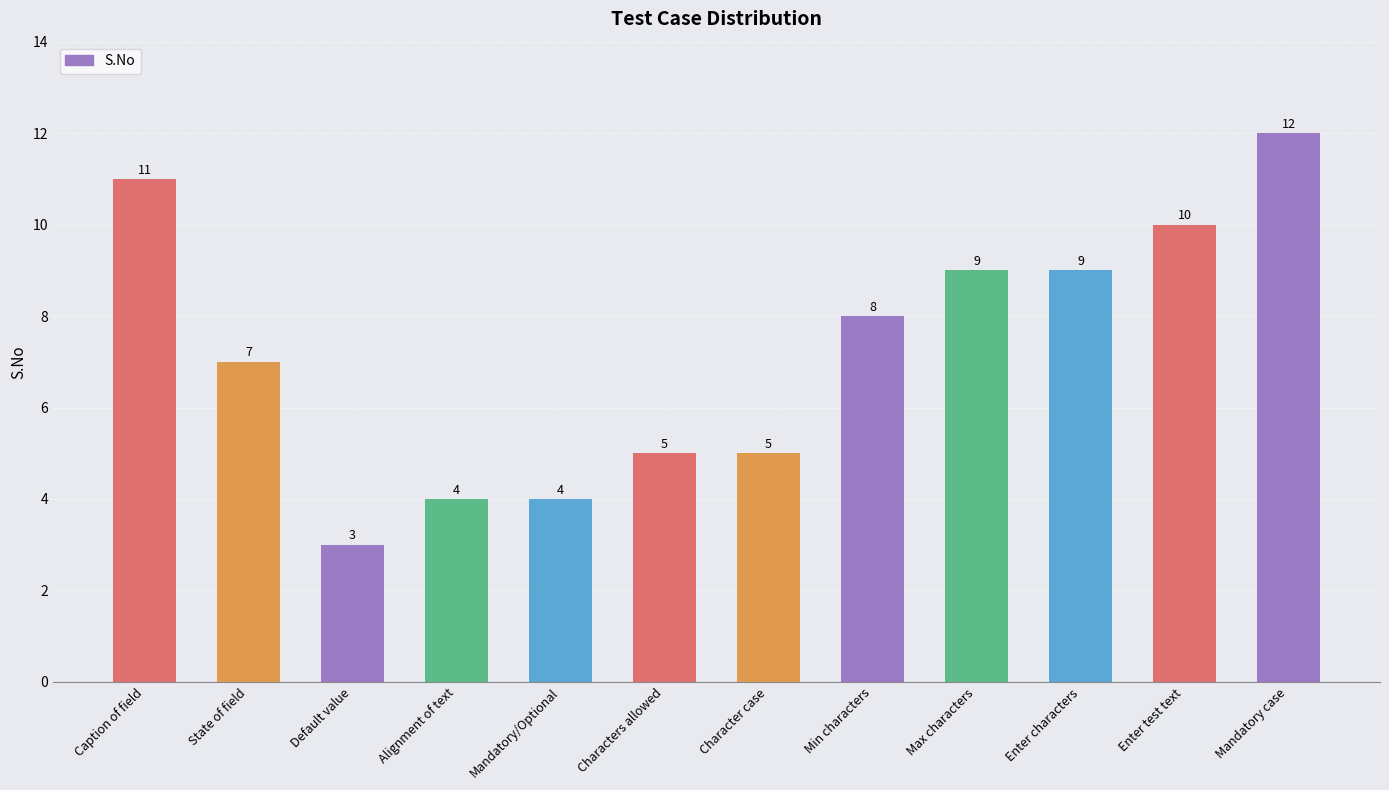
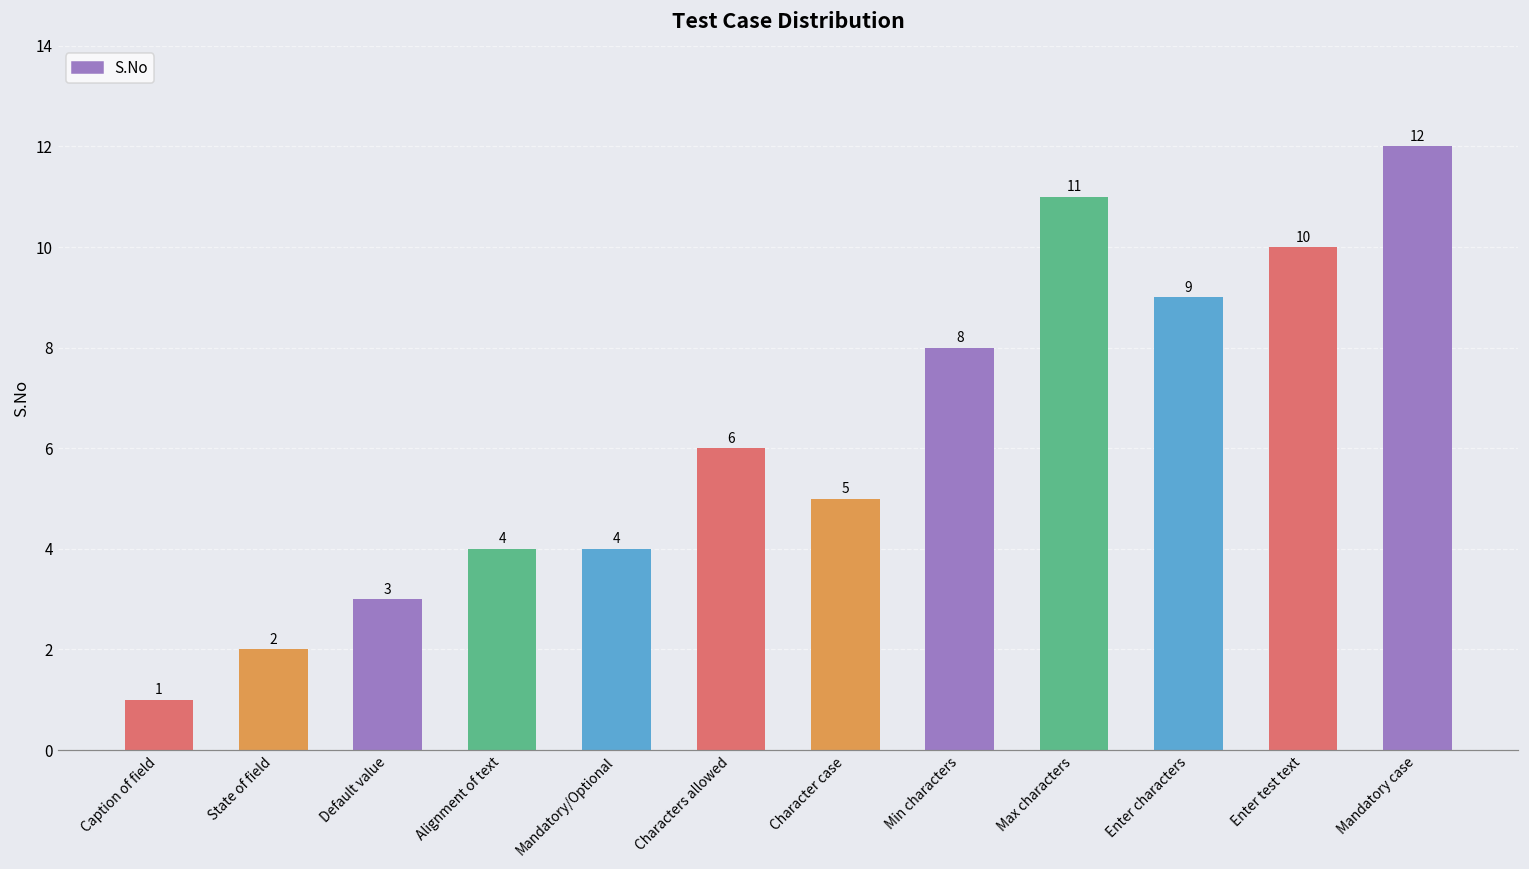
Caption of field: 11 -> 1
State of field: 7 -> 2
Characters allowed: 5 -> 6
Max characters: 9 -> 11
